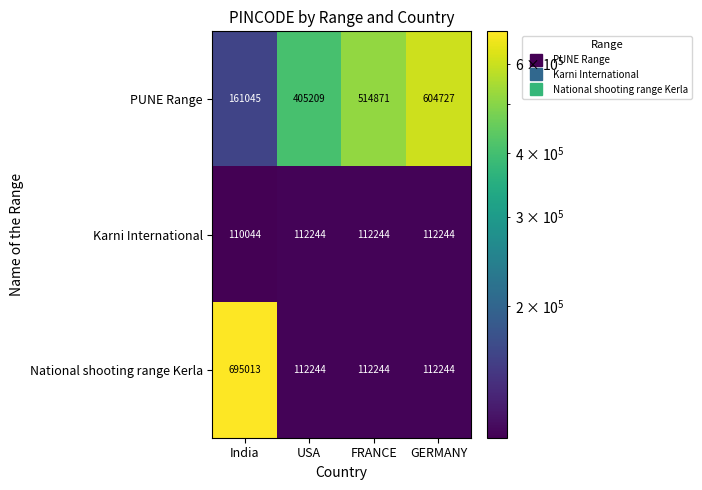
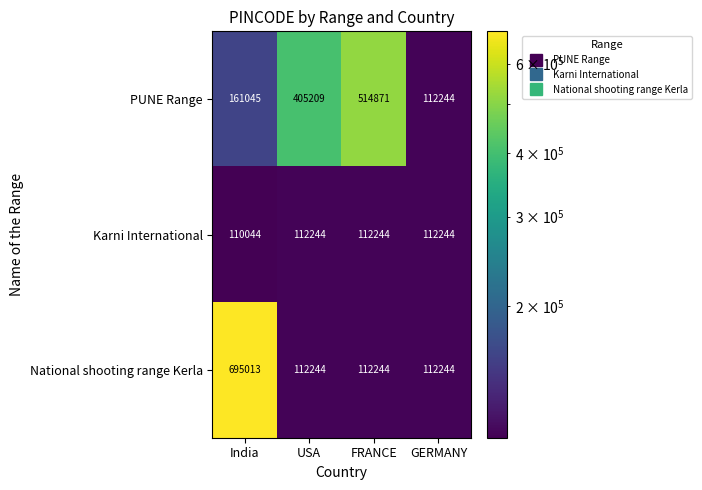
PUNE Range, GERMANY: 604727 -> 112244
